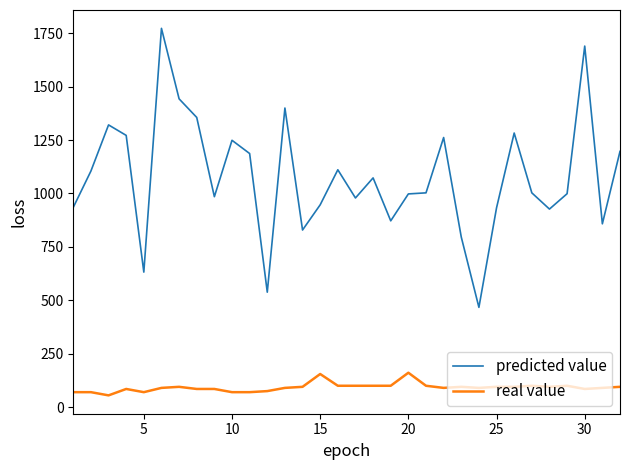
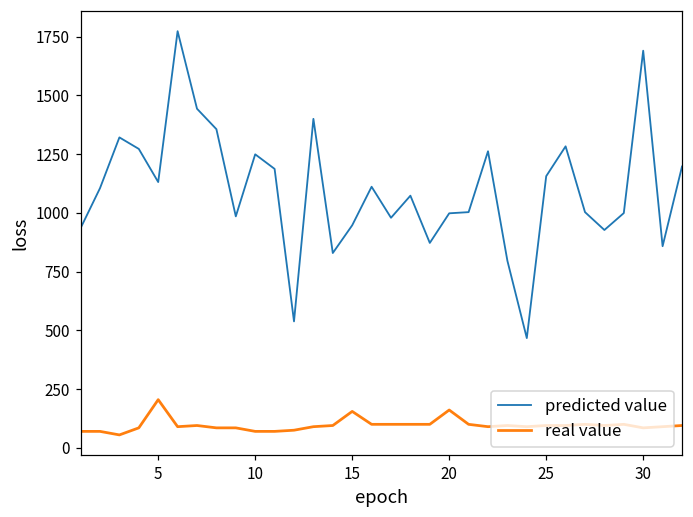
predicted value, 5: 630 -> 1130
real value, 5: 70 -> 210
predicted value, 25: 930 -> 1160
